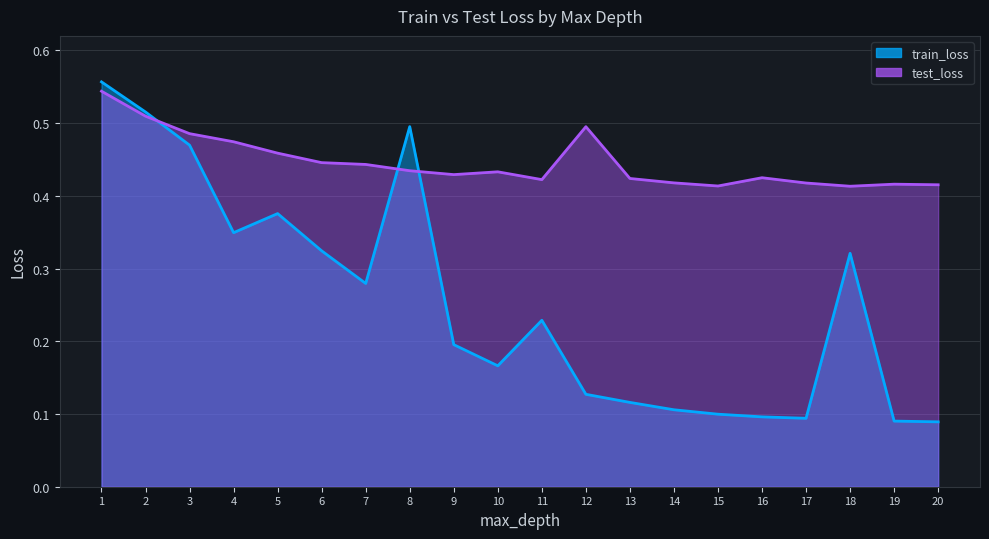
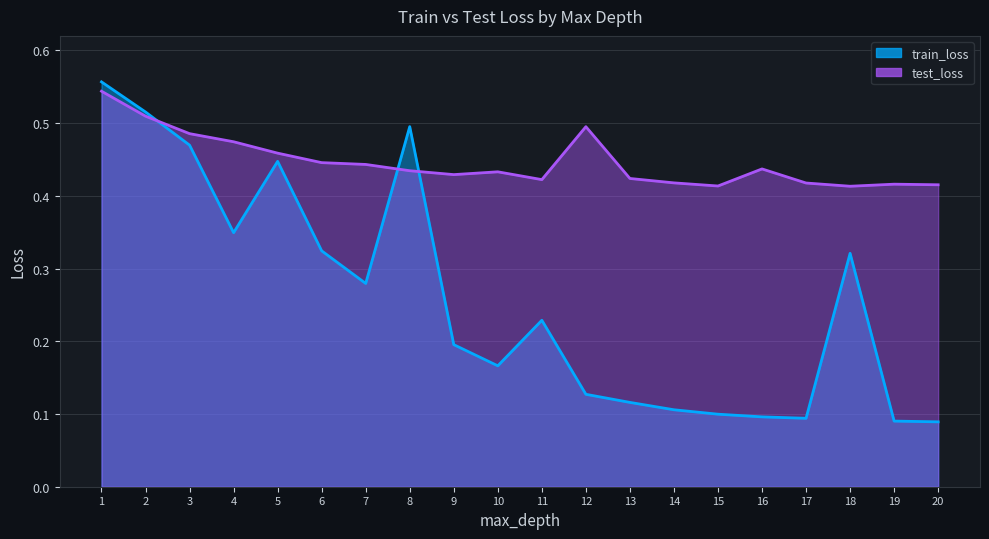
train_loss, 5: 0.38 -> 0.45
test_loss, 16: 0.42 -> 0.44
